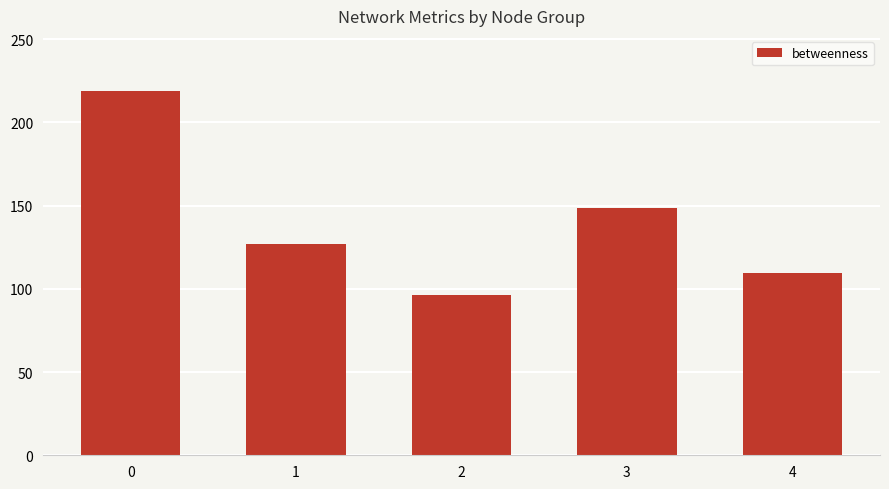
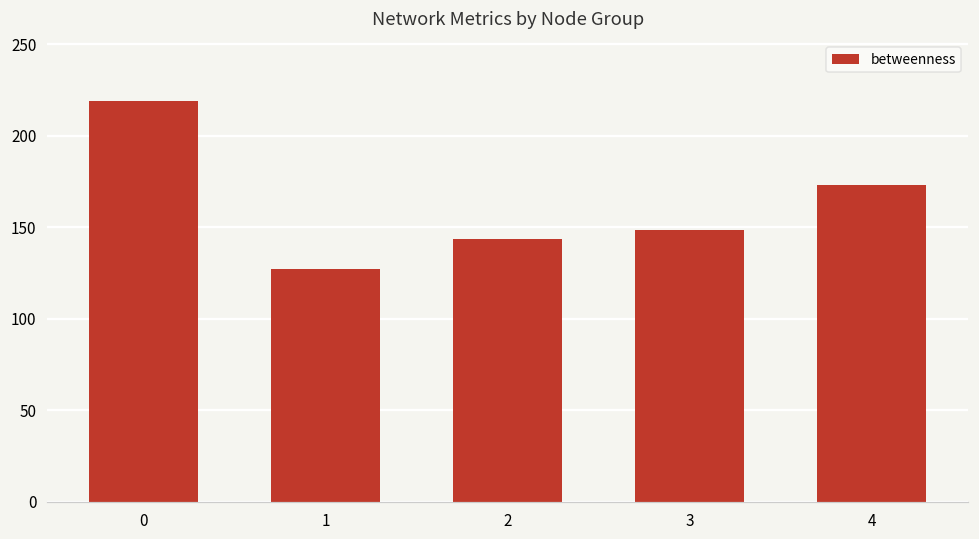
2: 96 -> 144
4: 110 -> 173
